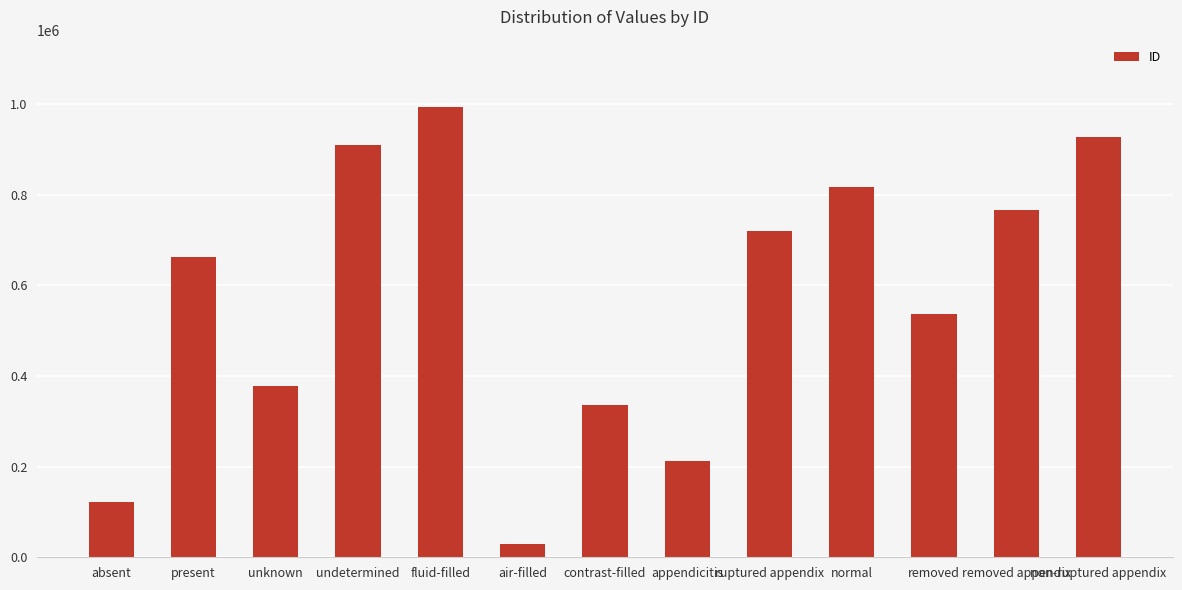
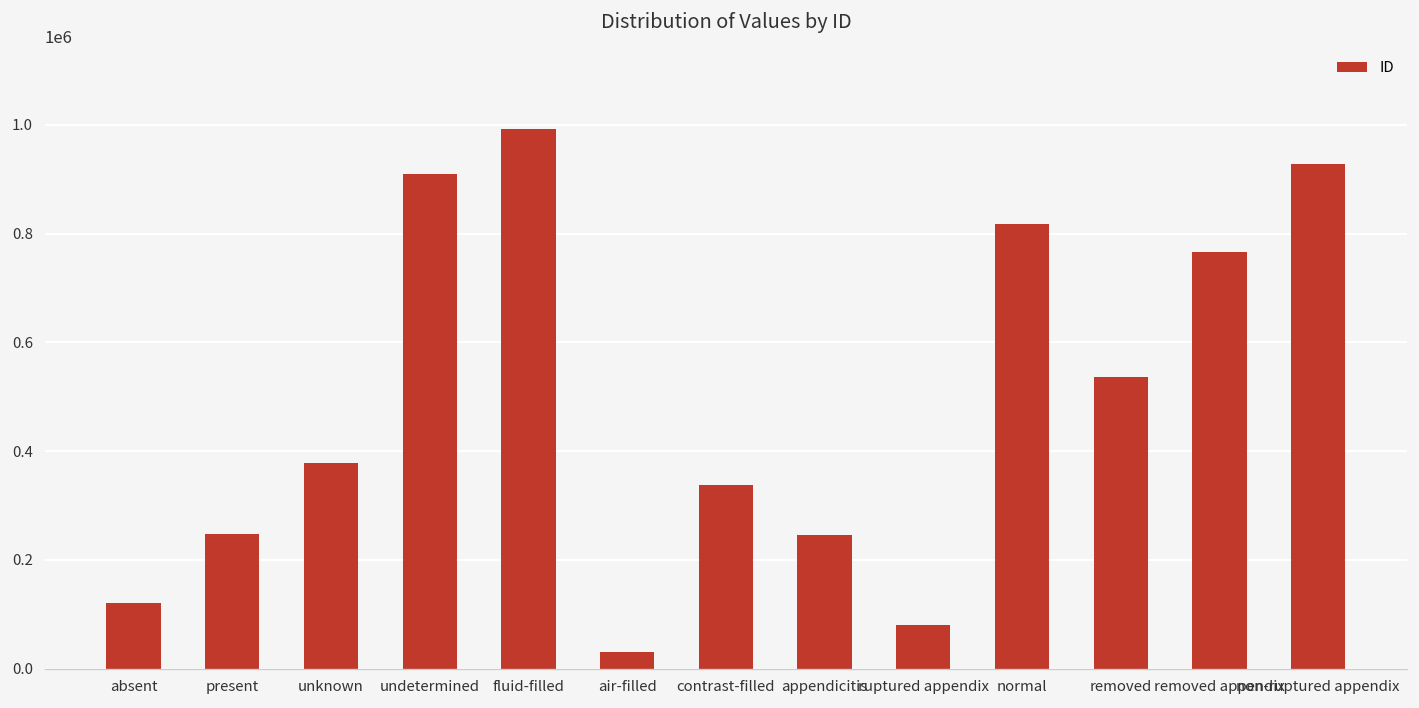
present: 660000 -> 250000
appendicitis: 210000 -> 250000
ruptured appendix: 720000 -> 80000
